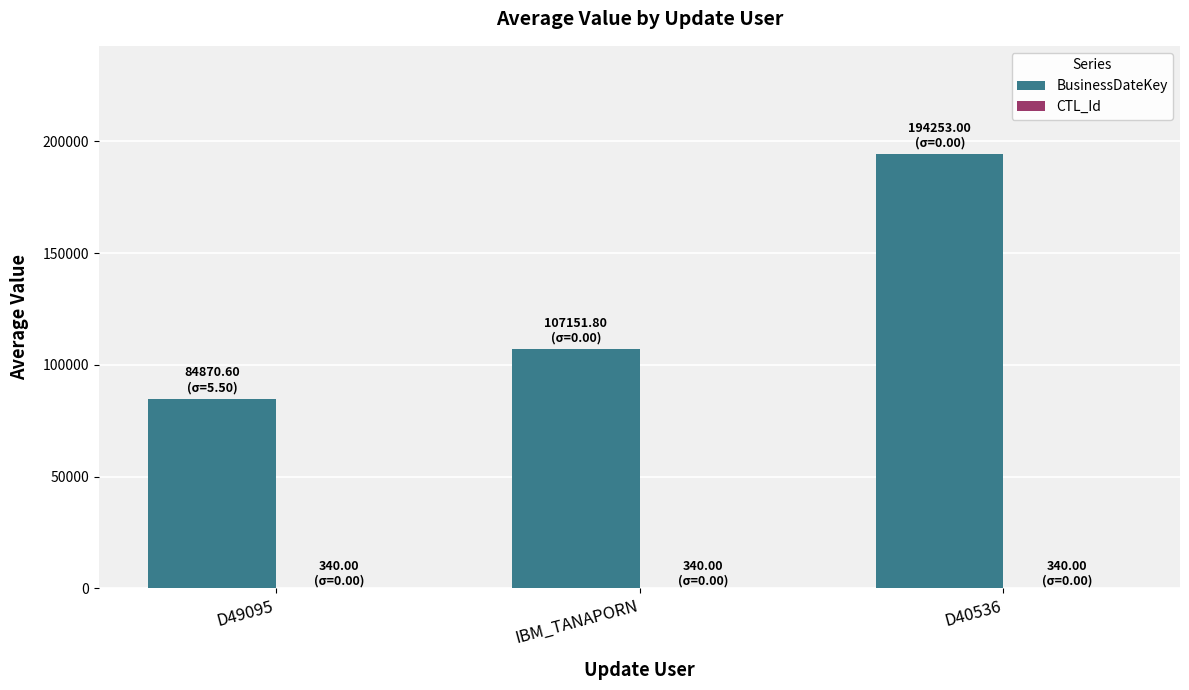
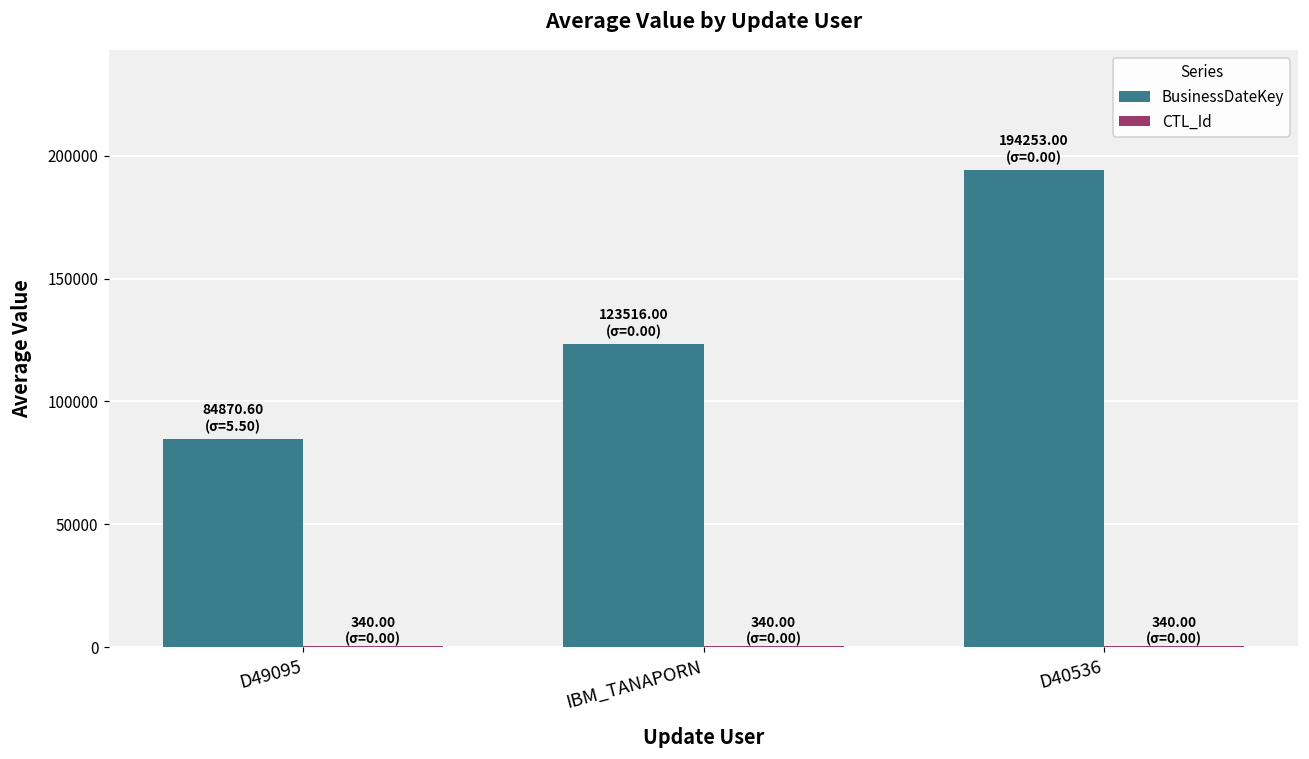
BusinessDateKey, IBM_TANAPORN: 107151.80 -> 123516.00
